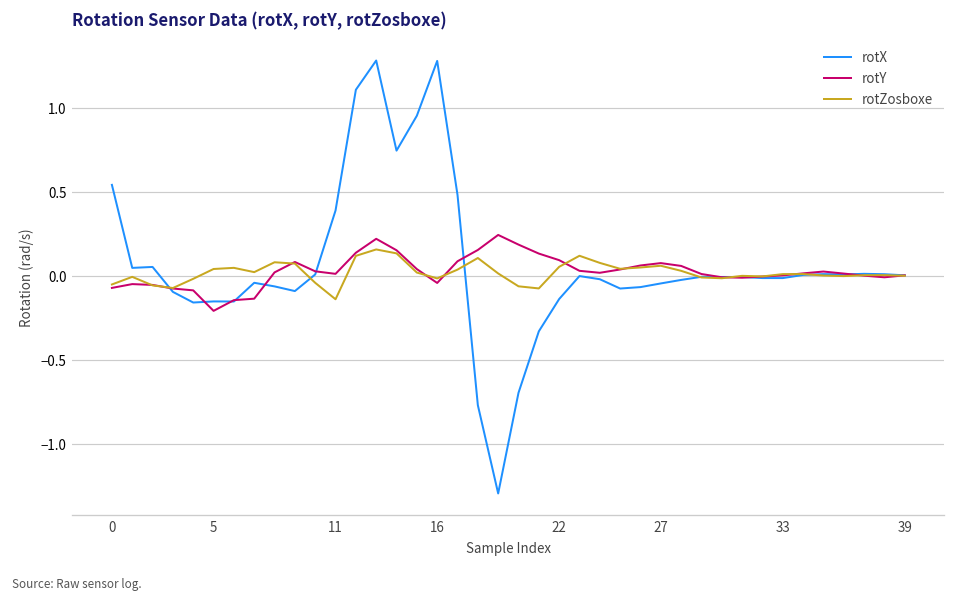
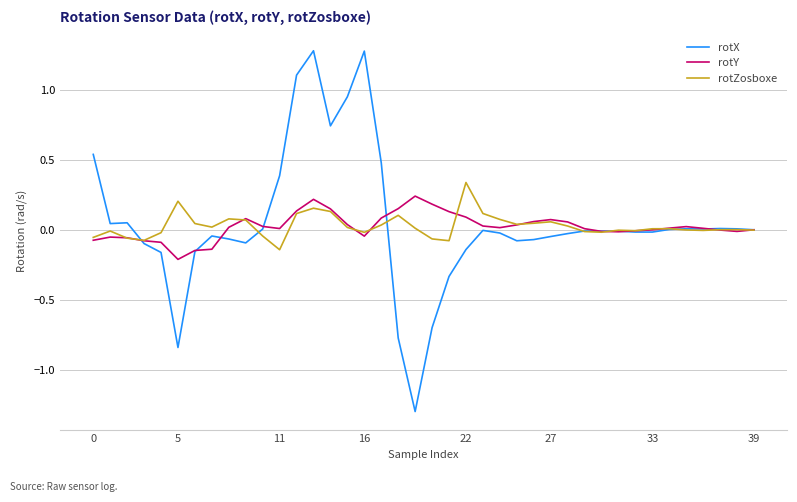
rotX, 5: -0.15 -> -0.84
rotZosboxe, 5: 0.04 -> 0.21
rotZosboxe, 22: 0.05 -> 0.34
